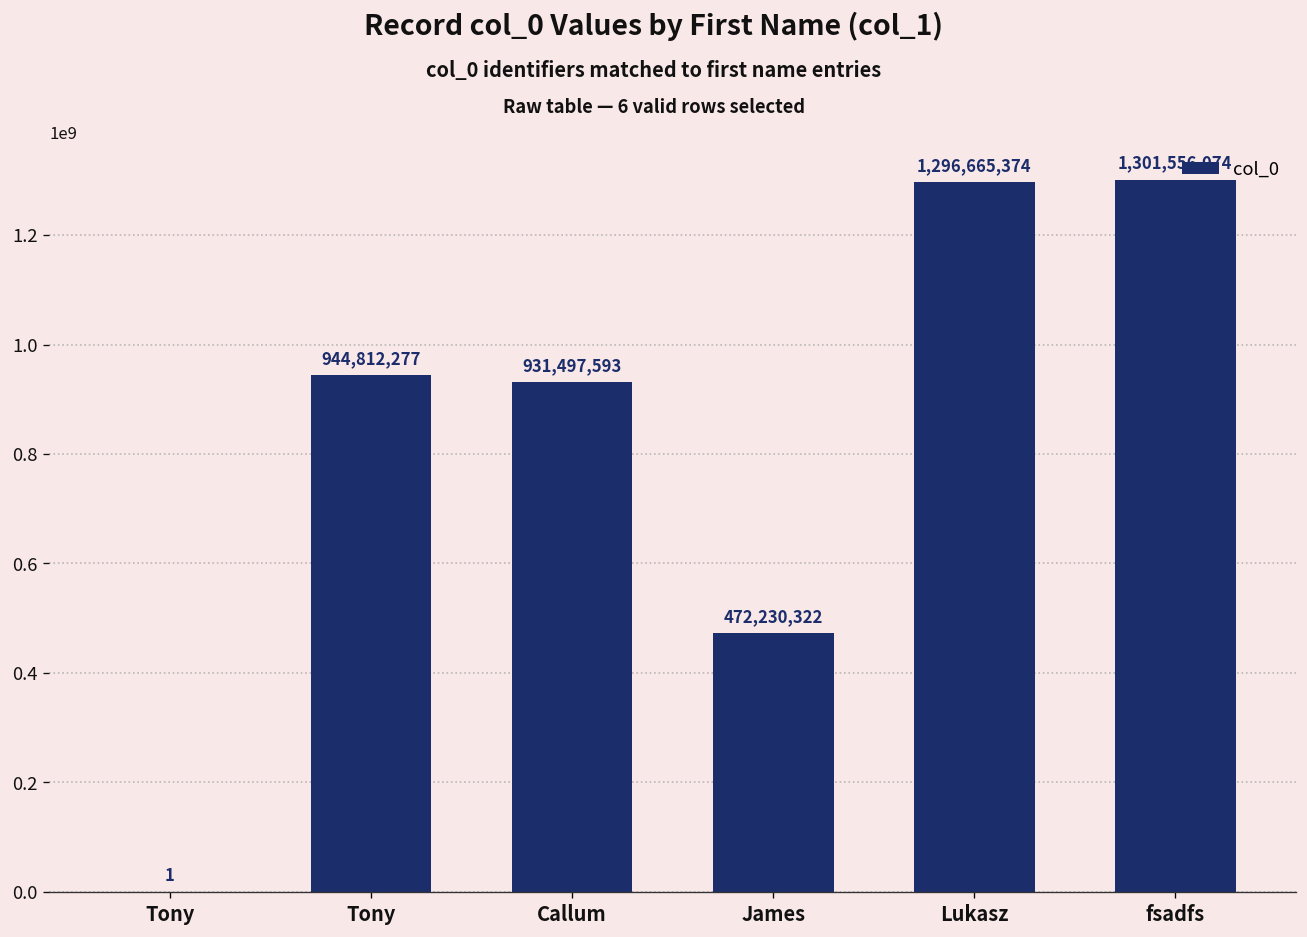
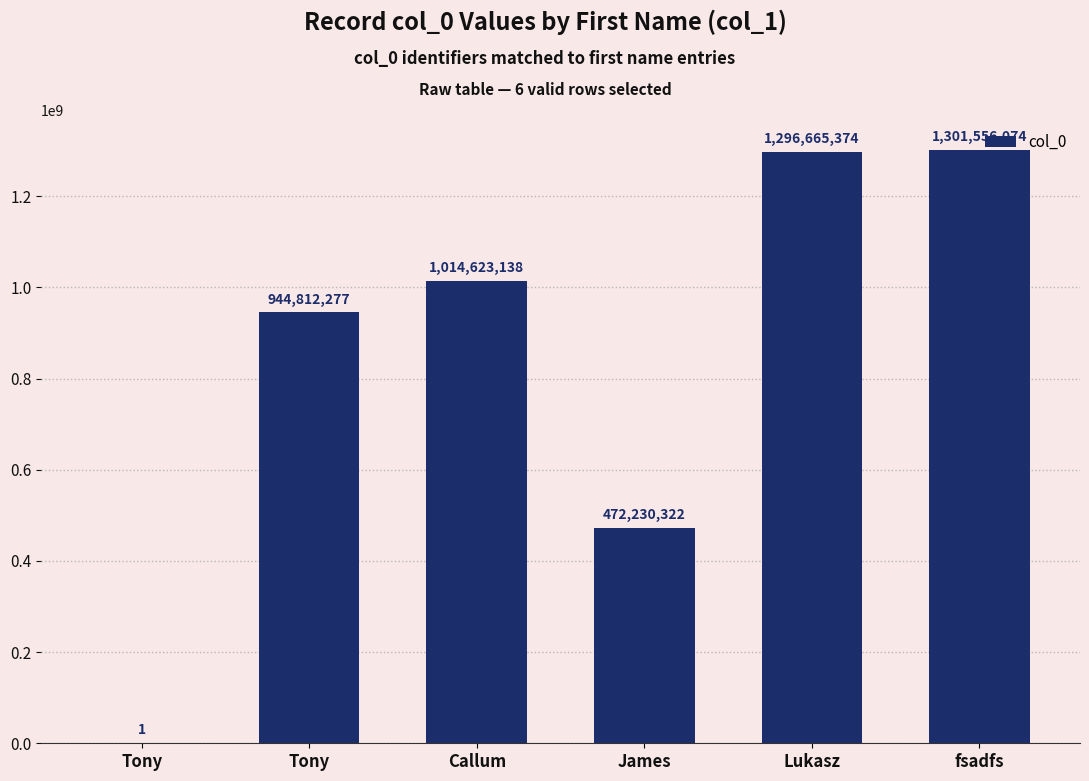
Callum: 931,497,593 -> 1,014,623,138
